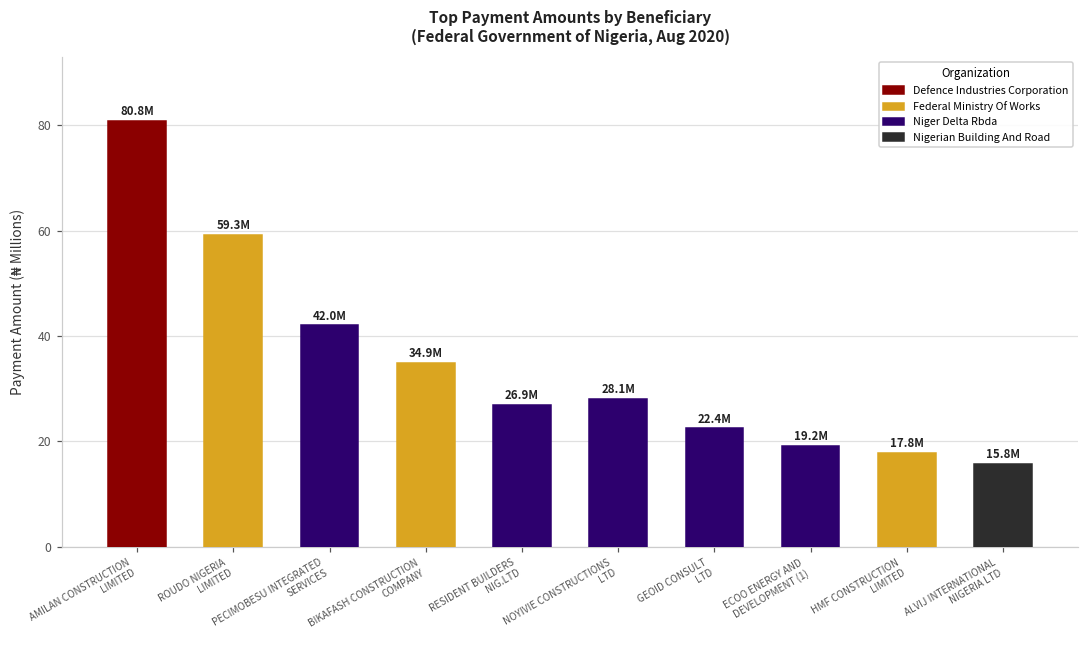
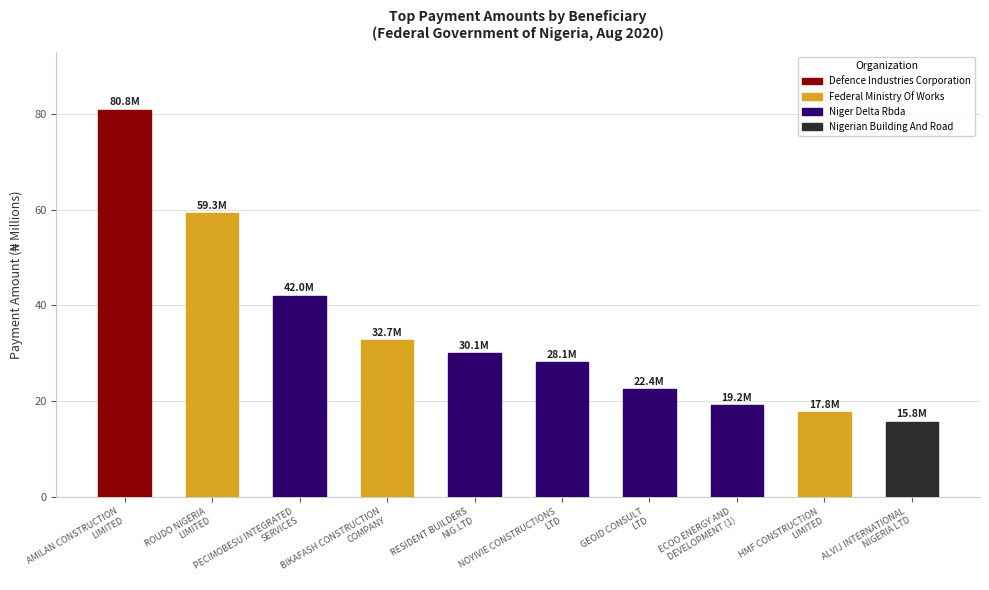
BIKAFASH CONSTRUCTION COMPANY: 34.9M -> 32.7M
RESIDENT BUILDERS NIG.LTD: 26.9M -> 30.1M
